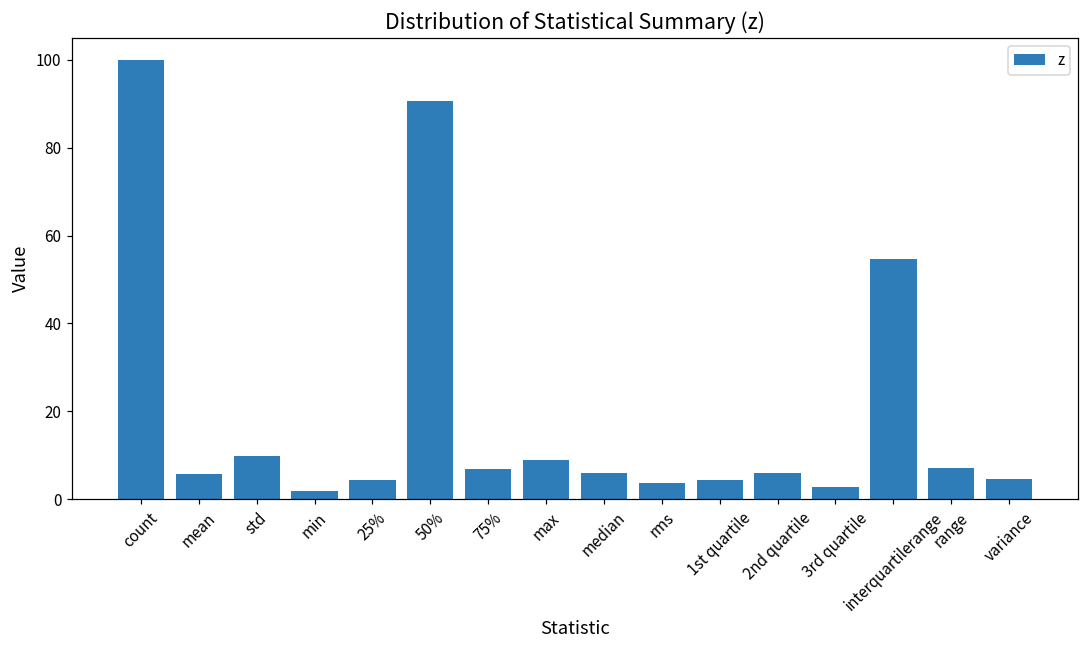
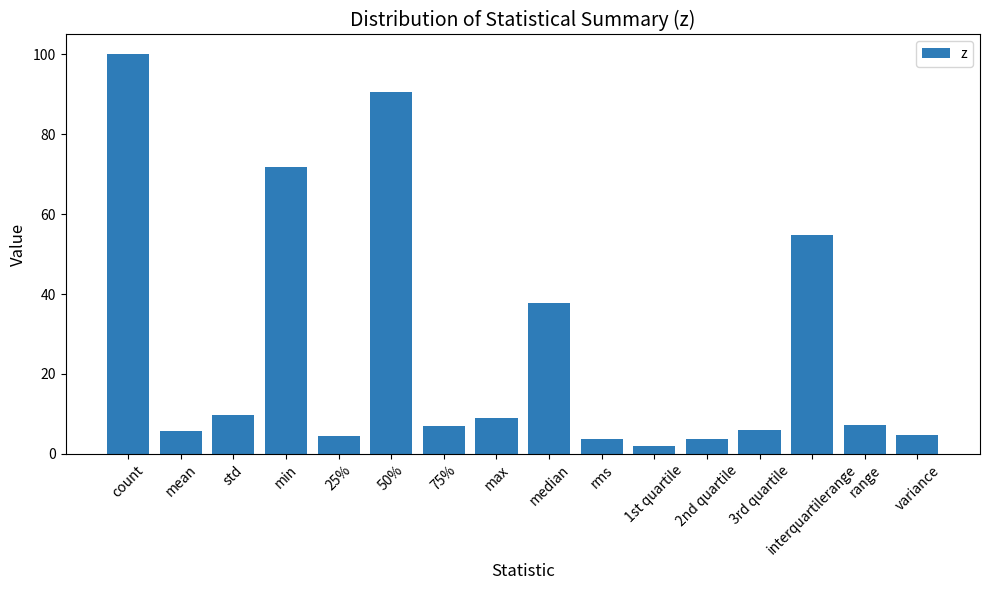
min: 2 -> 72
median: 6 -> 38
1st quartile: 4 -> 2
2nd quartile: 6 -> 4
3rd quartile: 3 -> 6
